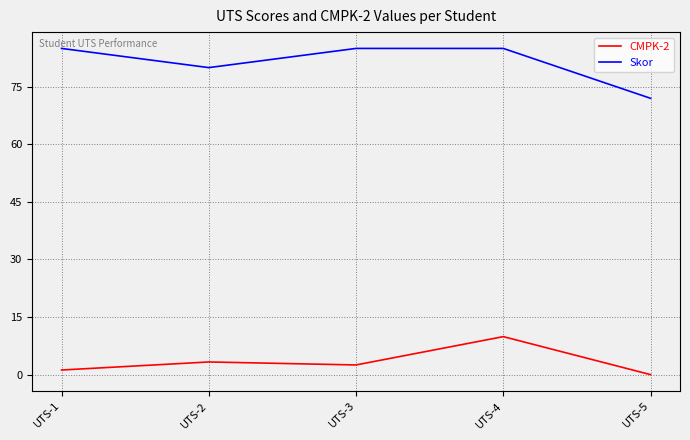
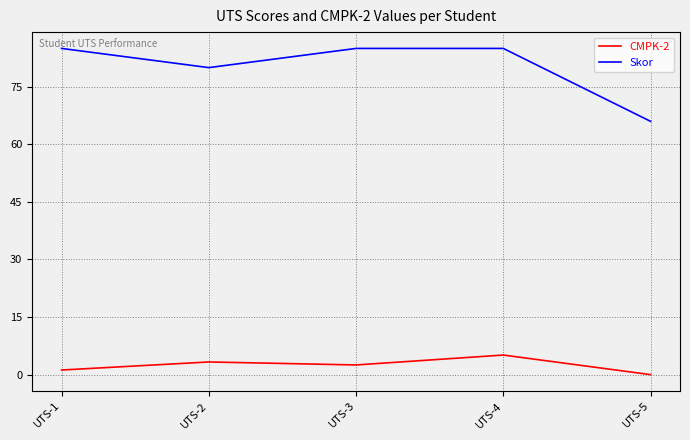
CMPK-2, UTS-4: 10 -> 5
Skor, UTS-5: 72 -> 66
